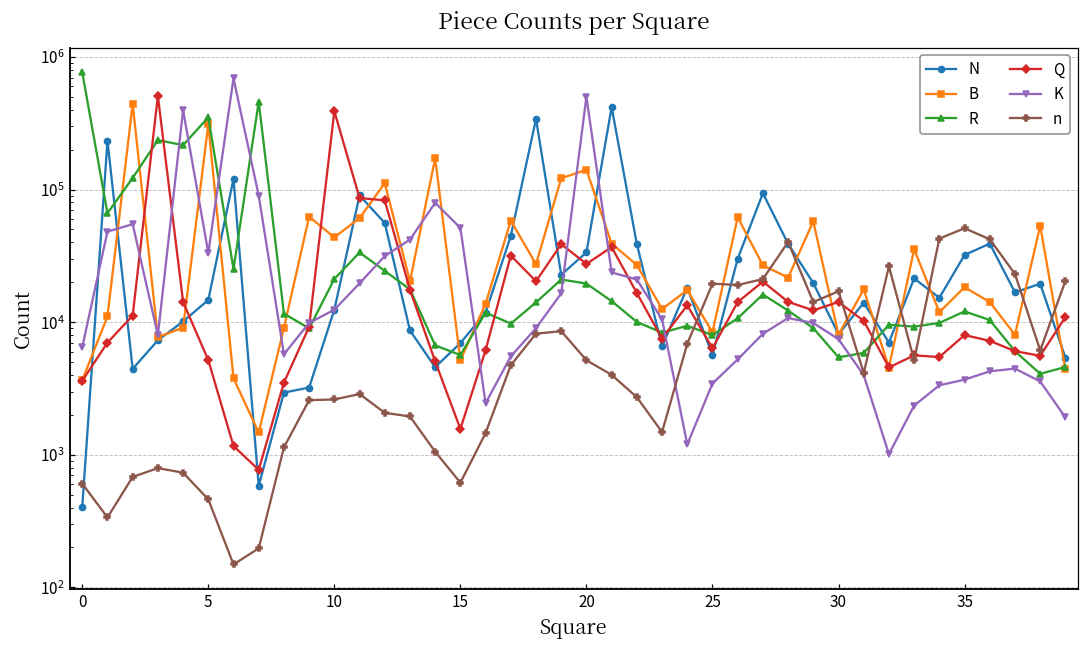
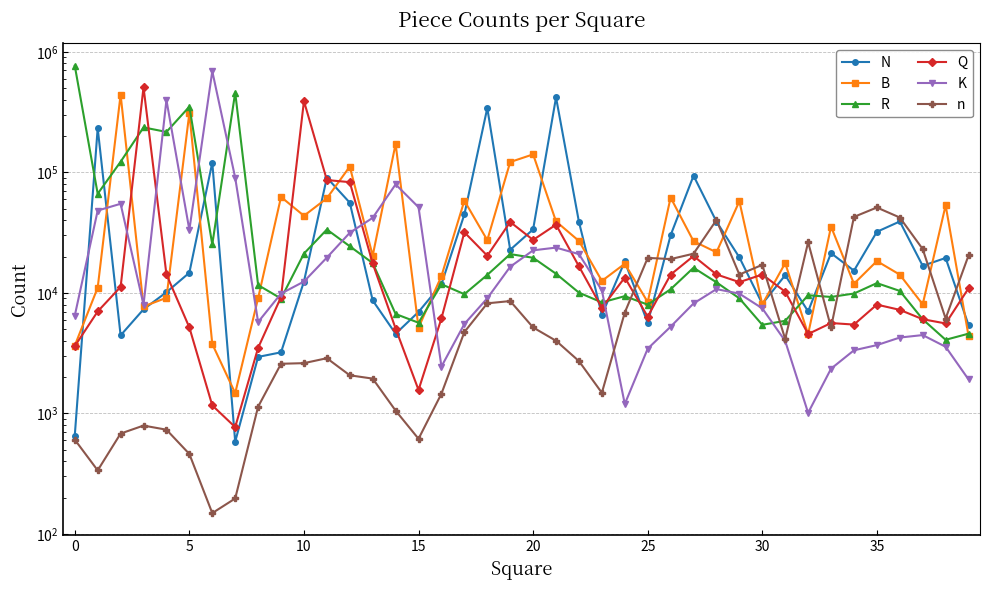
N, 0: 400 -> 700
K, 20: 500000 -> 23000
